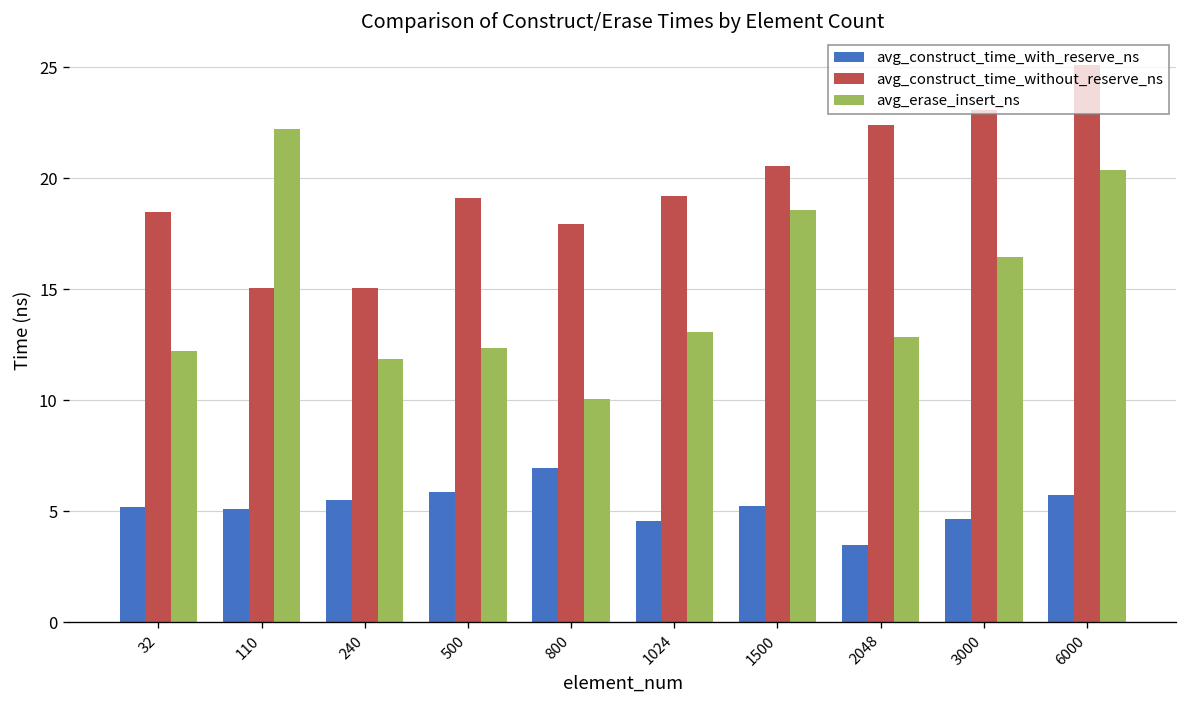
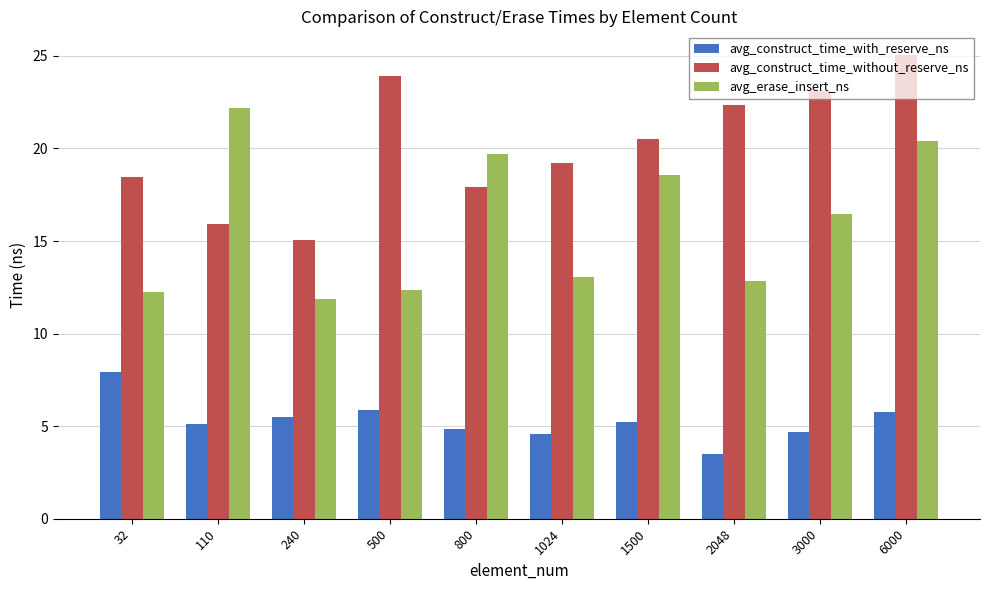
avg_construct_time_with_reserve_ns, 32: 5.2 -> 7.9
avg_construct_time_without_reserve_ns, 110: 15.1 -> 15.9
avg_construct_time_without_reserve_ns, 500: 19.1 -> 23.9
avg_construct_time_with_reserve_ns, 800: 7.0 -> 4.8
avg_erase_insert_ns, 800: 10.0 -> 19.7
